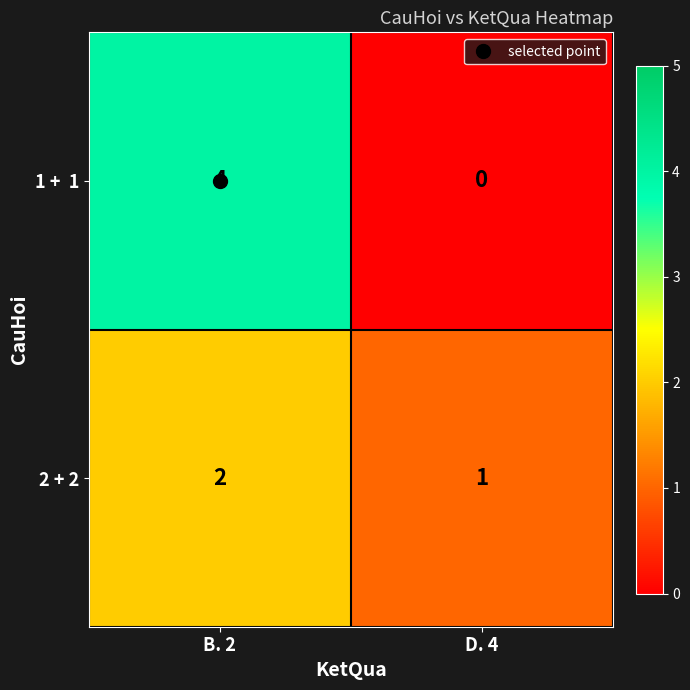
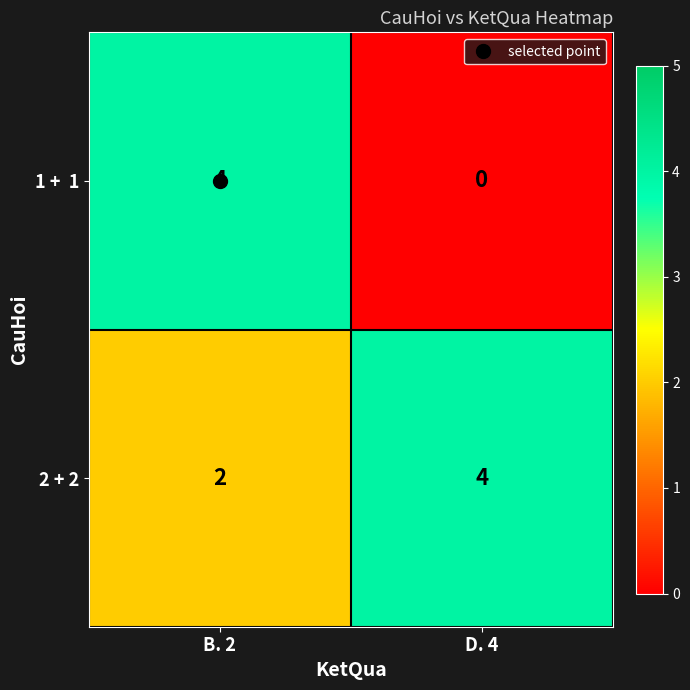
2 + 2, D. 4: 1 -> 4
